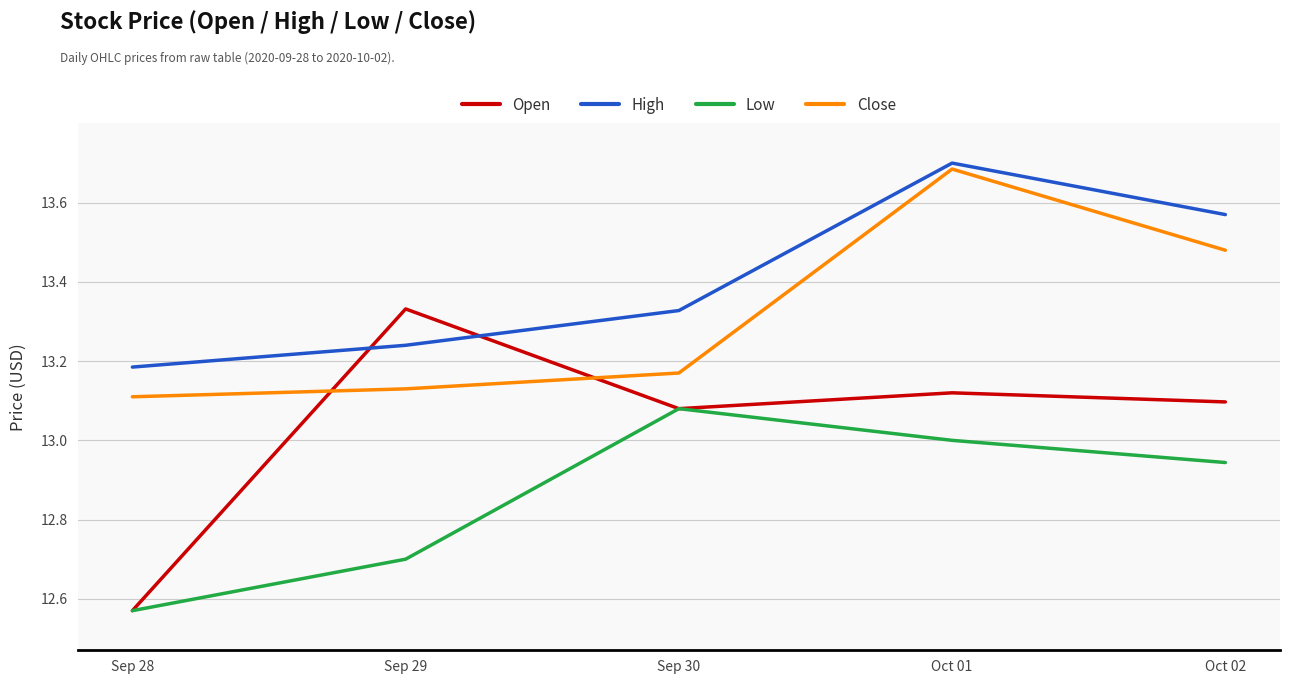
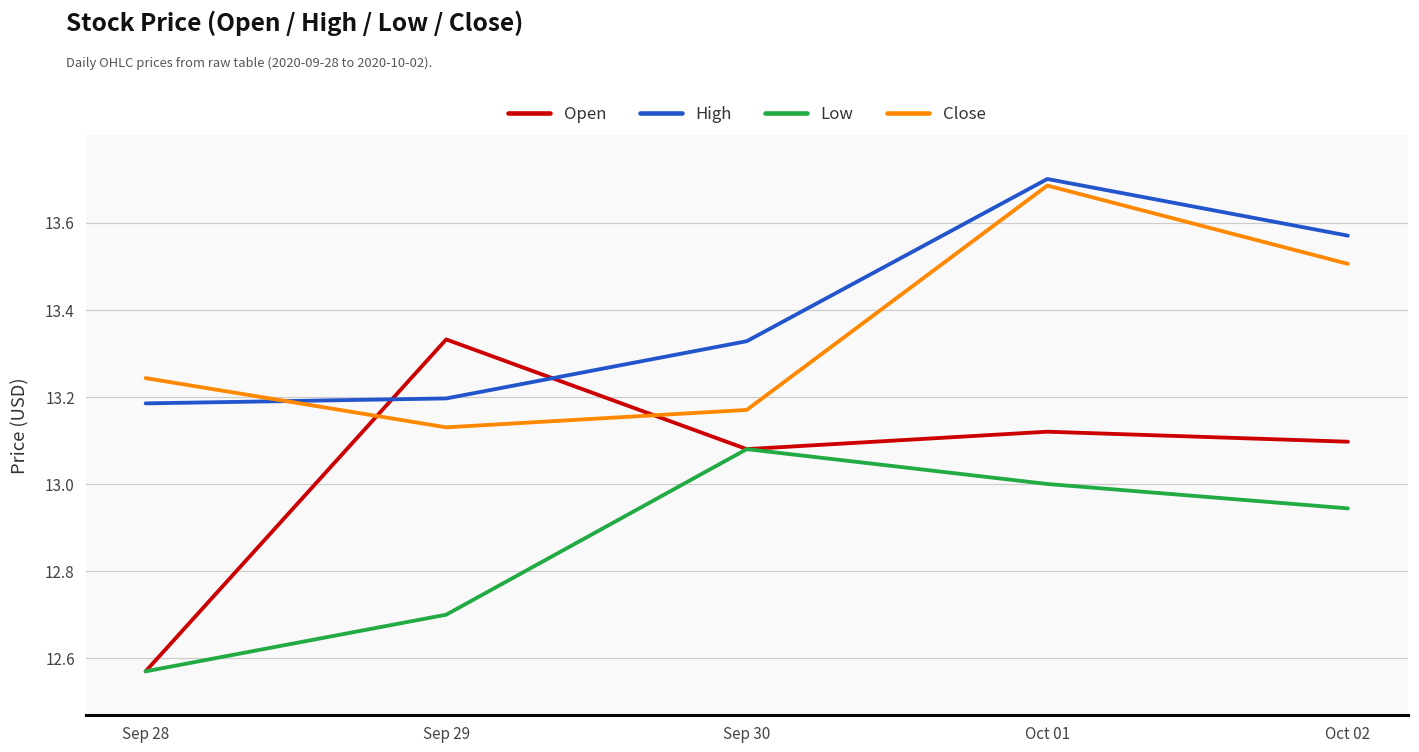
Close, Sep 28: 13.11 -> 13.24
High, Sep 29: 13.24 -> 13.20
Close, Oct 02: 13.48 -> 13.51
